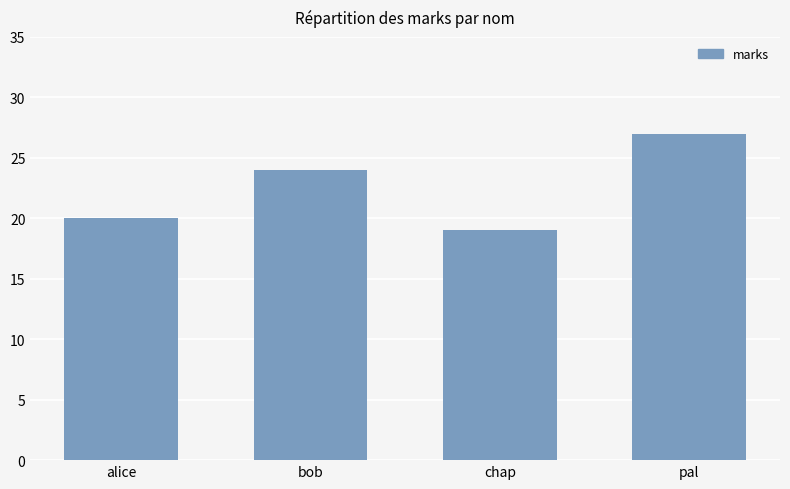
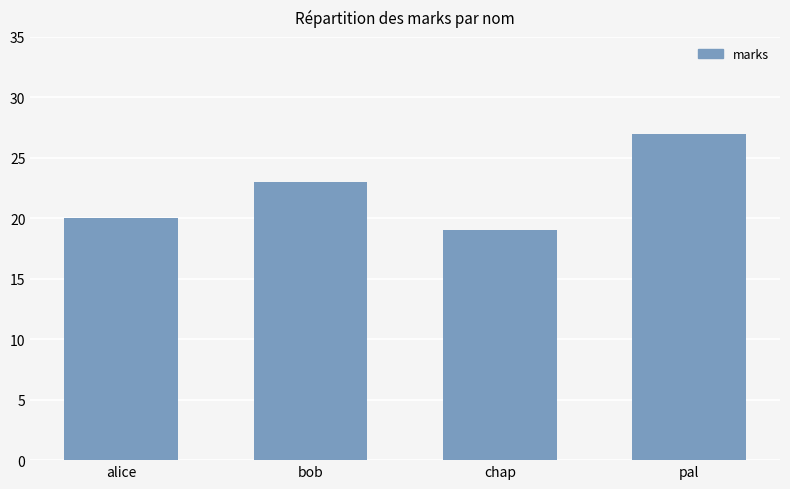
bob: 24 -> 23
